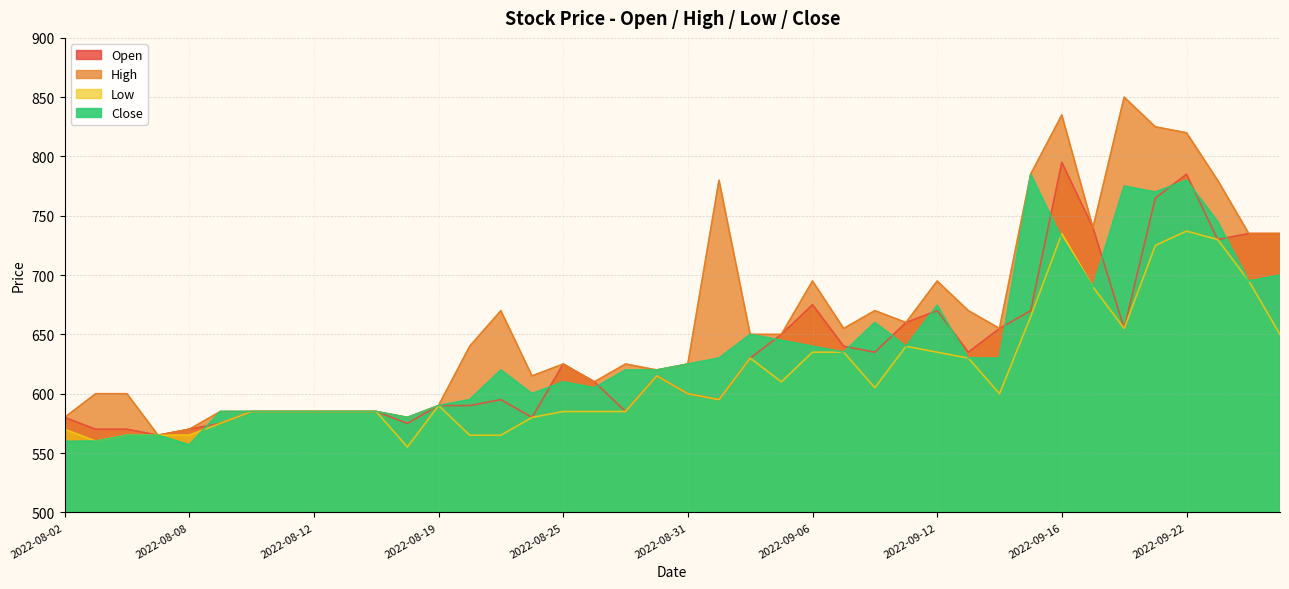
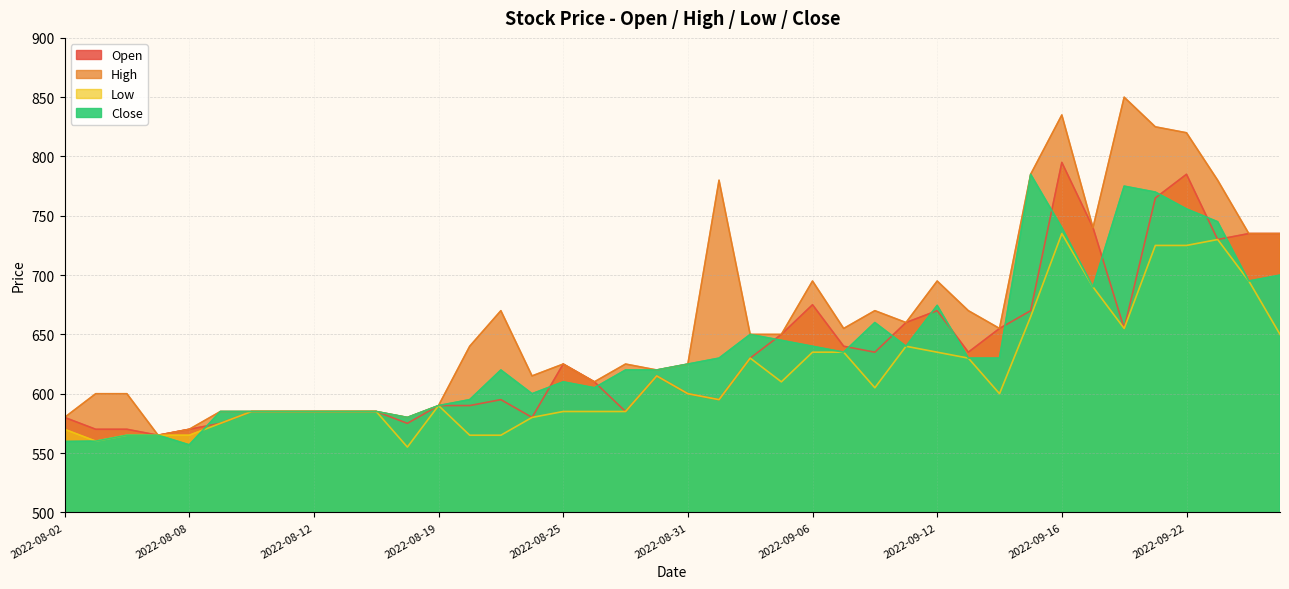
Close, 2022-09-16: 731 -> 740
Low, 2022-09-22: 737 -> 725
Close, 2022-09-22: 780 -> 756
